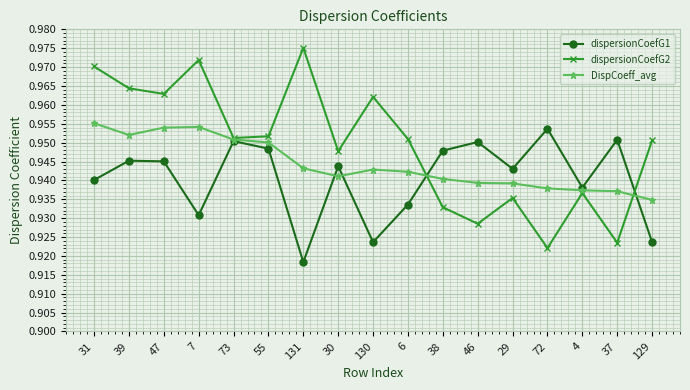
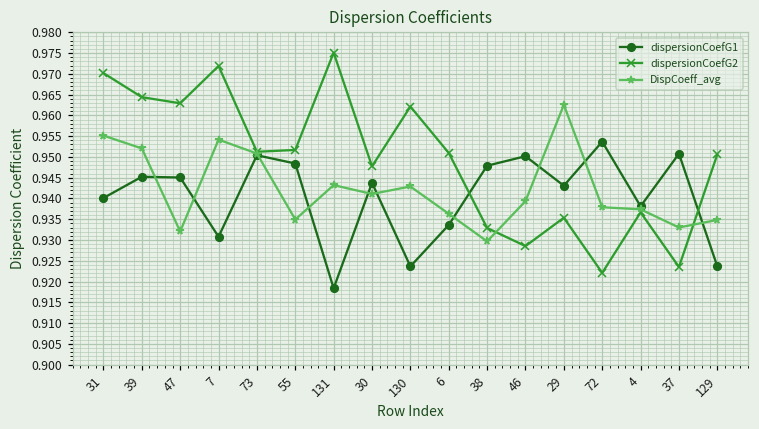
DispCoeff_avg, 47: 0.954 -> 0.932
DispCoeff_avg, 55: 0.950 -> 0.935
DispCoeff_avg, 6: 0.942 -> 0.936
DispCoeff_avg, 38: 0.940 -> 0.930
DispCoeff_avg, 29: 0.939 -> 0.963
DispCoeff_avg, 37: 0.937 -> 0.933
